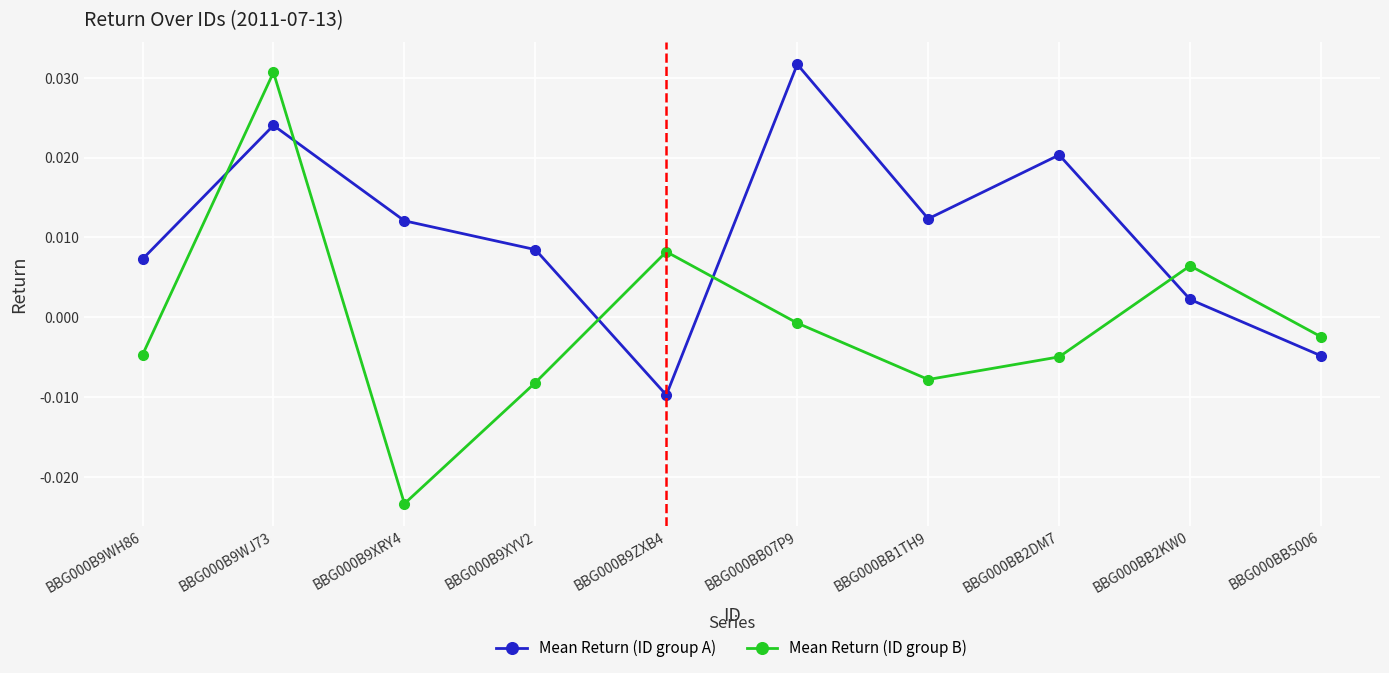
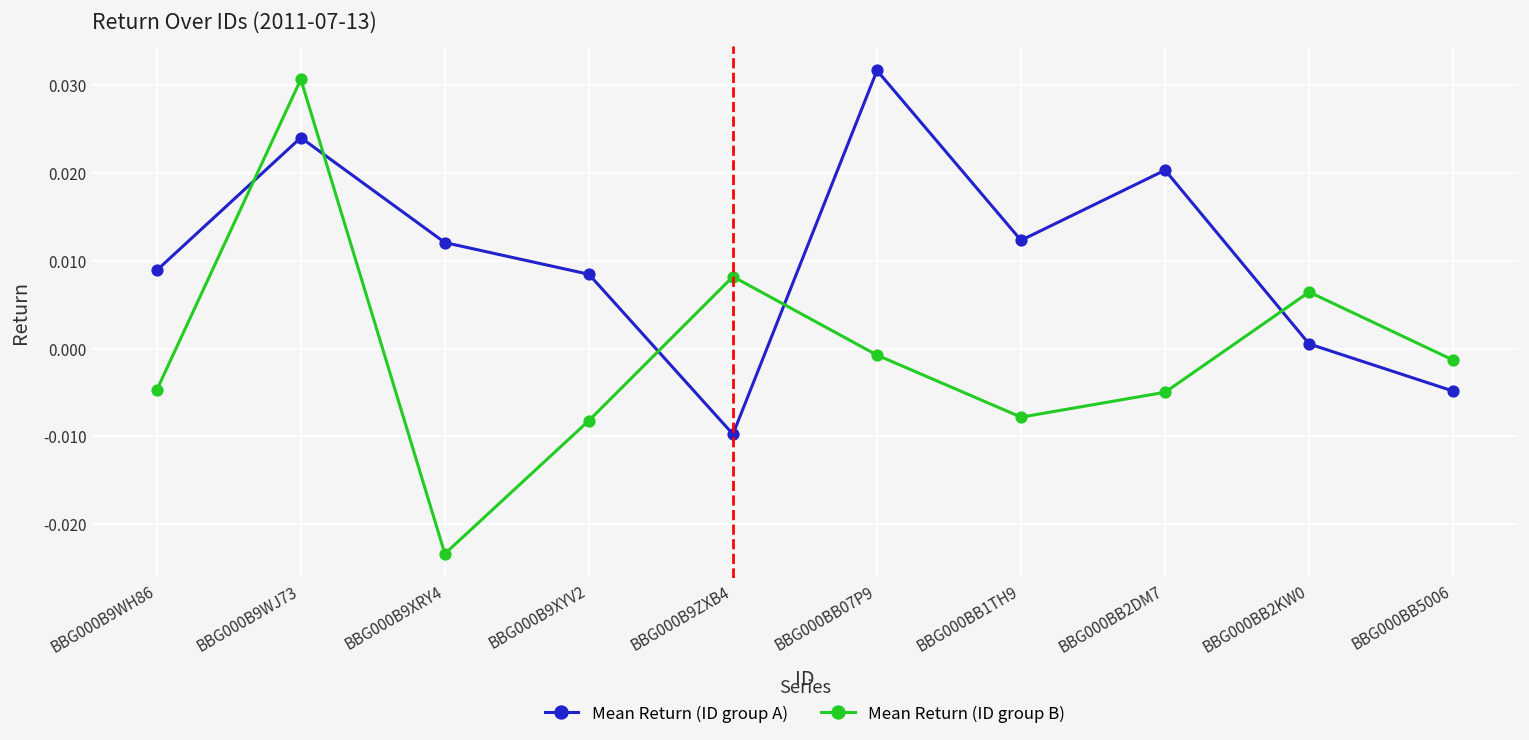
Mean Return (ID group A), BBG000B9WH86: 0.007 -> 0.009
Mean Return (ID group A), BBG000BB2KW0: 0.002 -> 0.001
Mean Return (ID group B), BBG000BB5006: -0.002 -> -0.001
